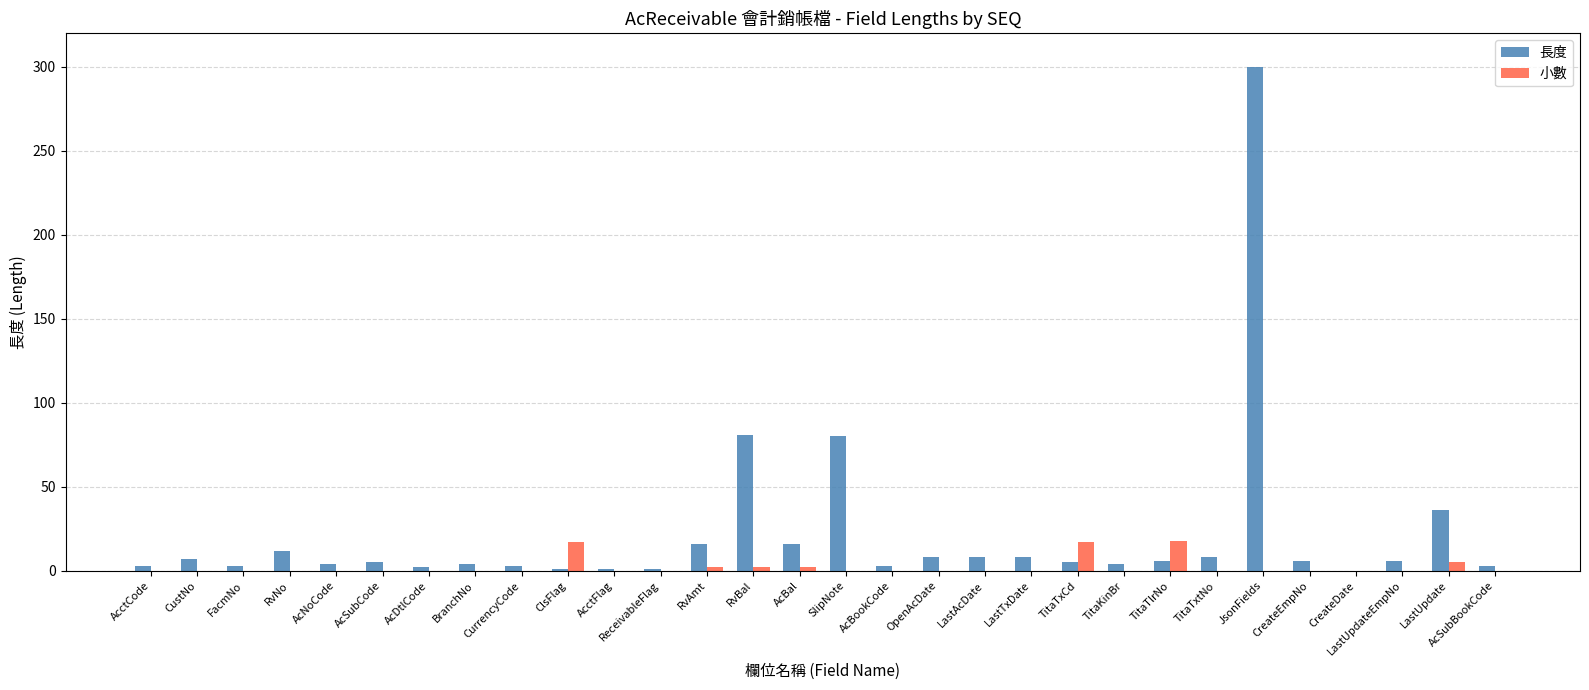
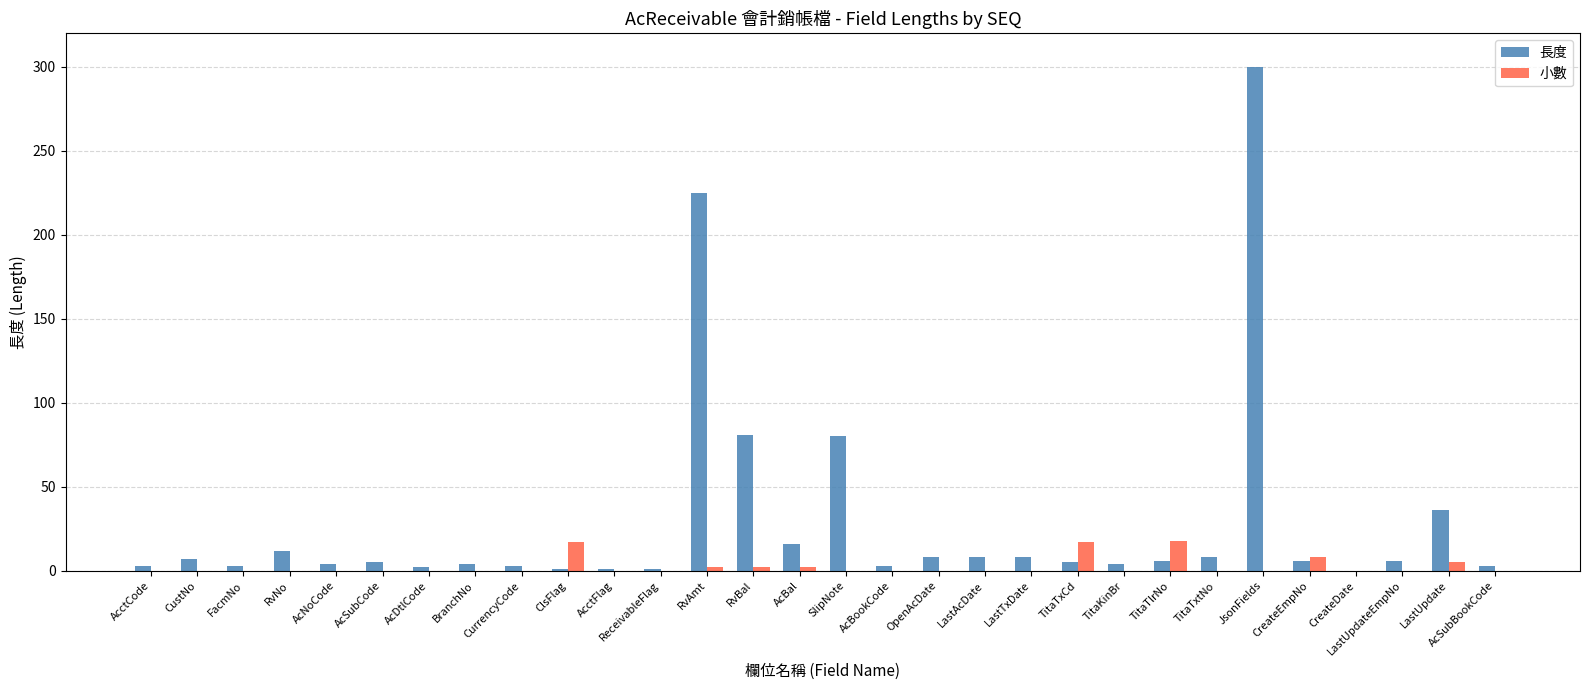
長度, RvAmt: 16 -> 225
小數, CreateEmpNo: 0 -> 8
